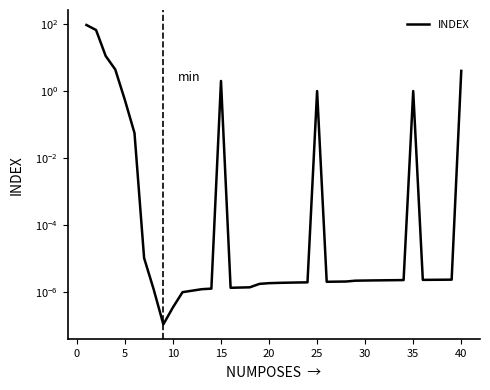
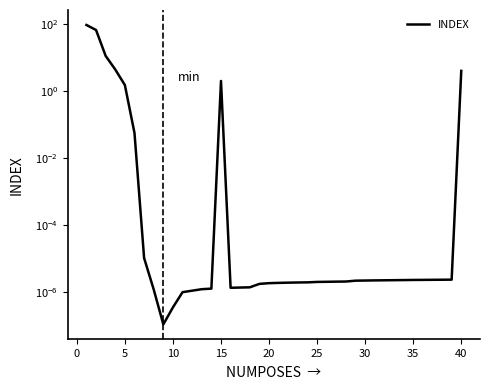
5: 0.5 -> 2
25: 1 -> 0
35: 1 -> 0
